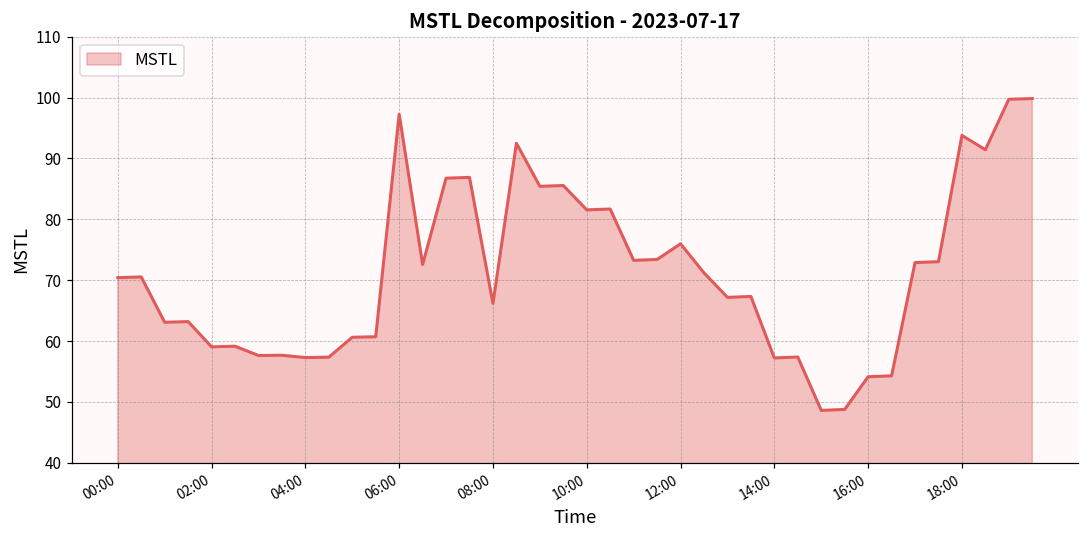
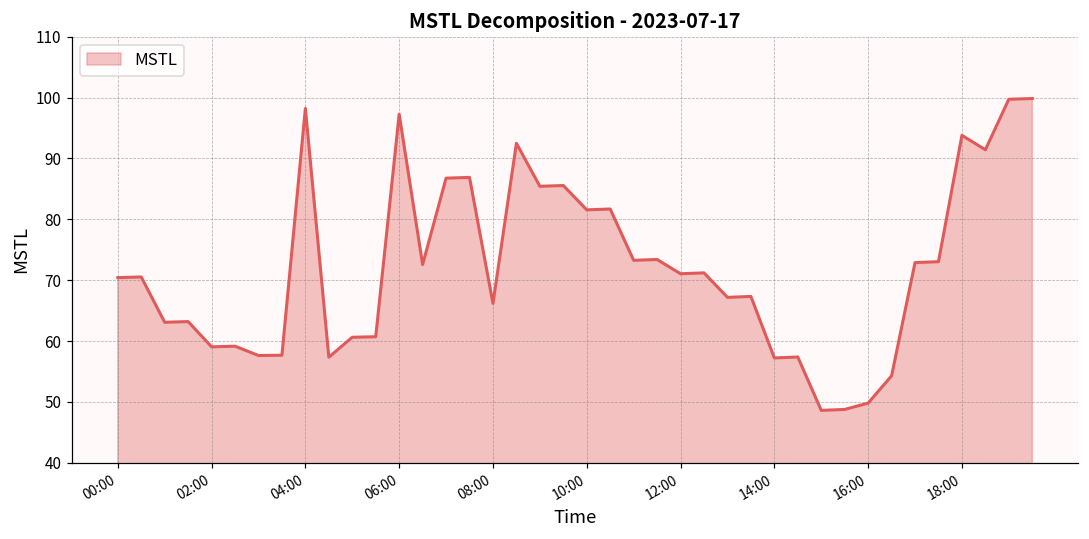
04:00: 57 -> 98
12:00: 76 -> 71
16:00: 54 -> 50
